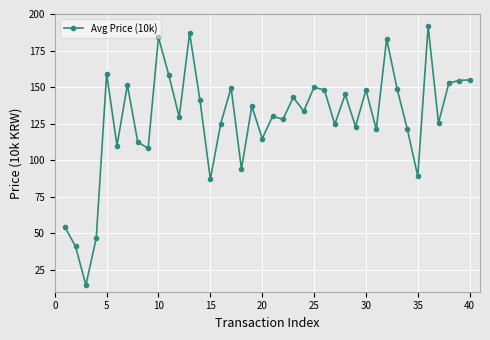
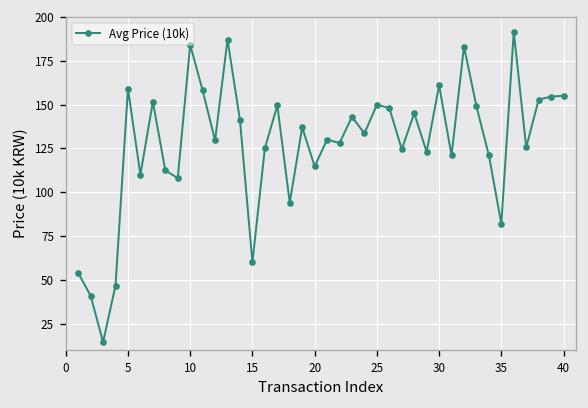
15: 87 -> 60
30: 148 -> 161
35: 89 -> 82
